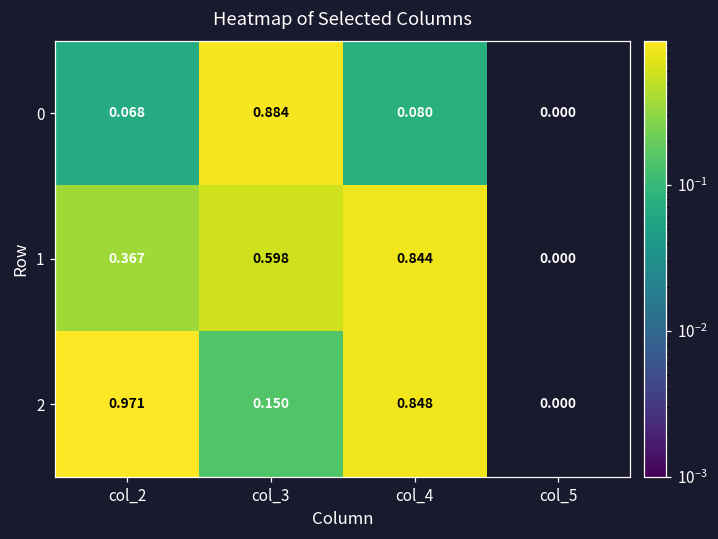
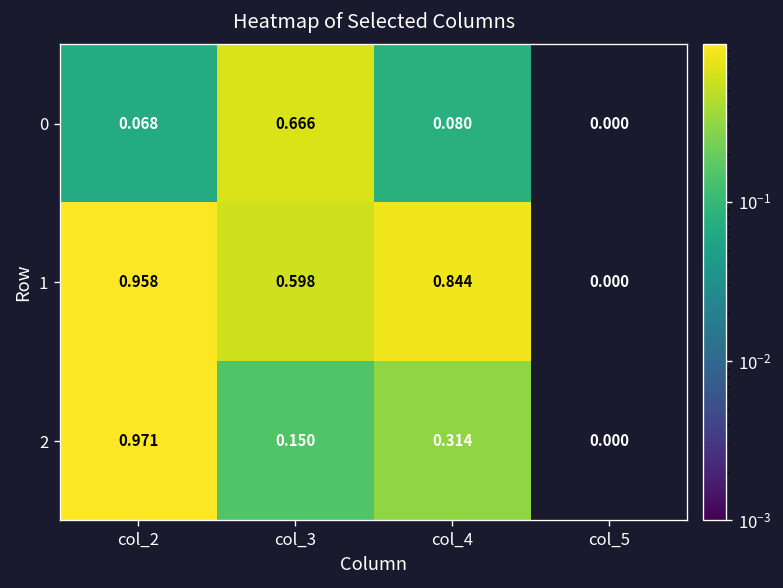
0, col_3: 0.884 -> 0.666
1, col_2: 0.367 -> 0.958
2, col_4: 0.848 -> 0.314
